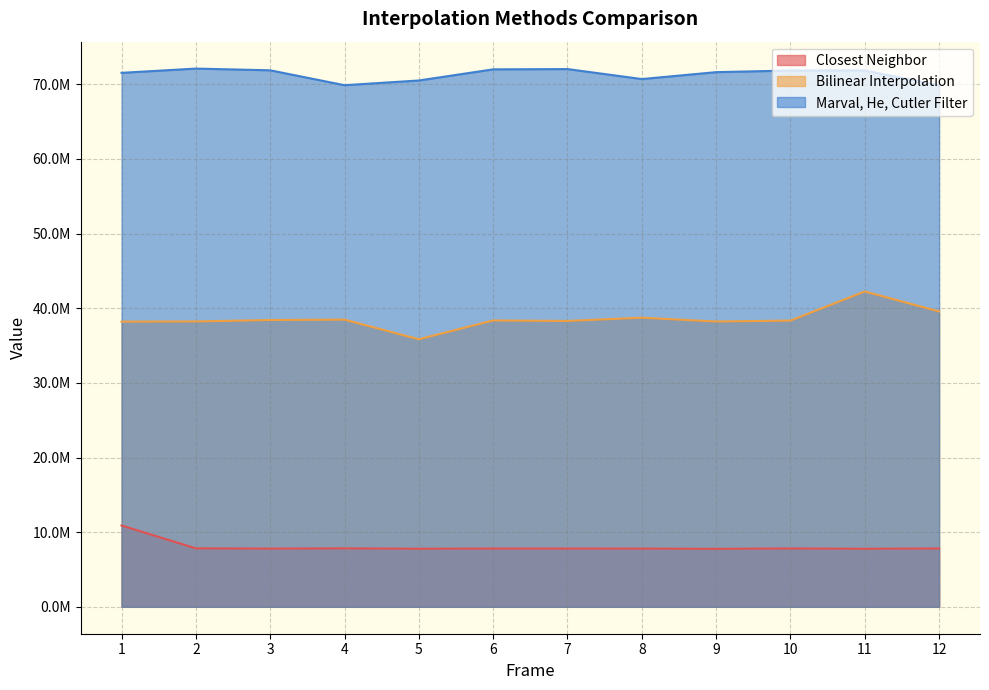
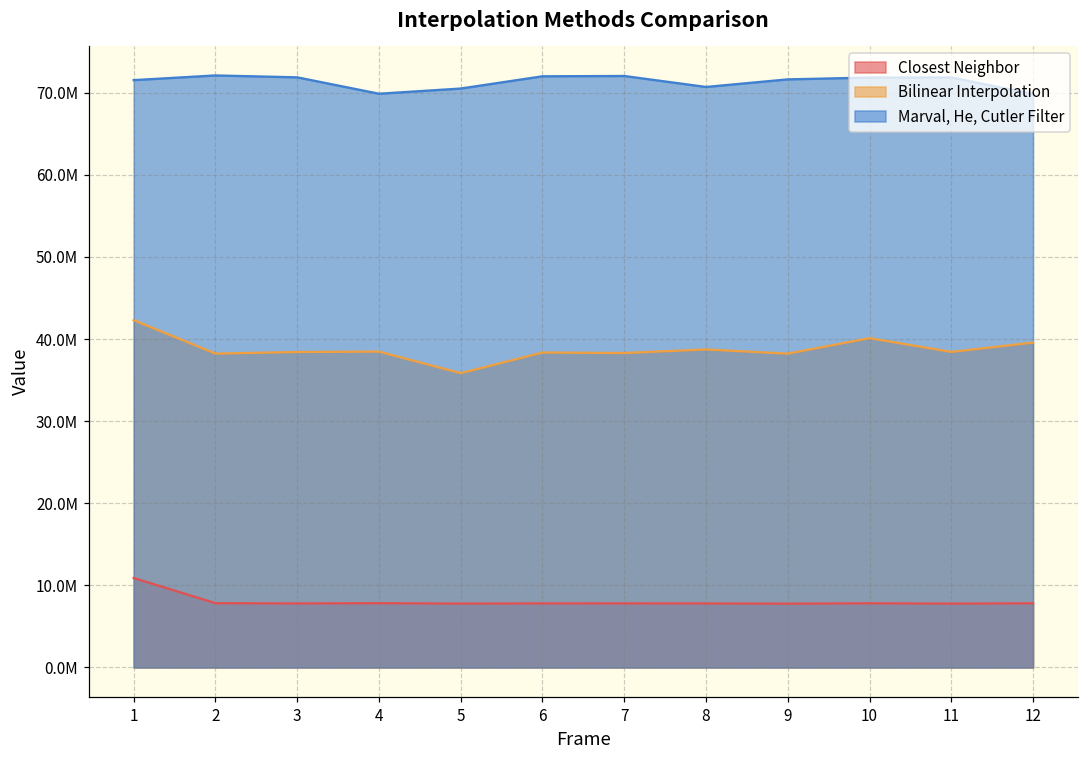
Bilinear Interpolation, 1: 38000000 -> 42000000
Bilinear Interpolation, 10: 38000000 -> 40000000
Bilinear Interpolation, 11: 42000000 -> 38000000
